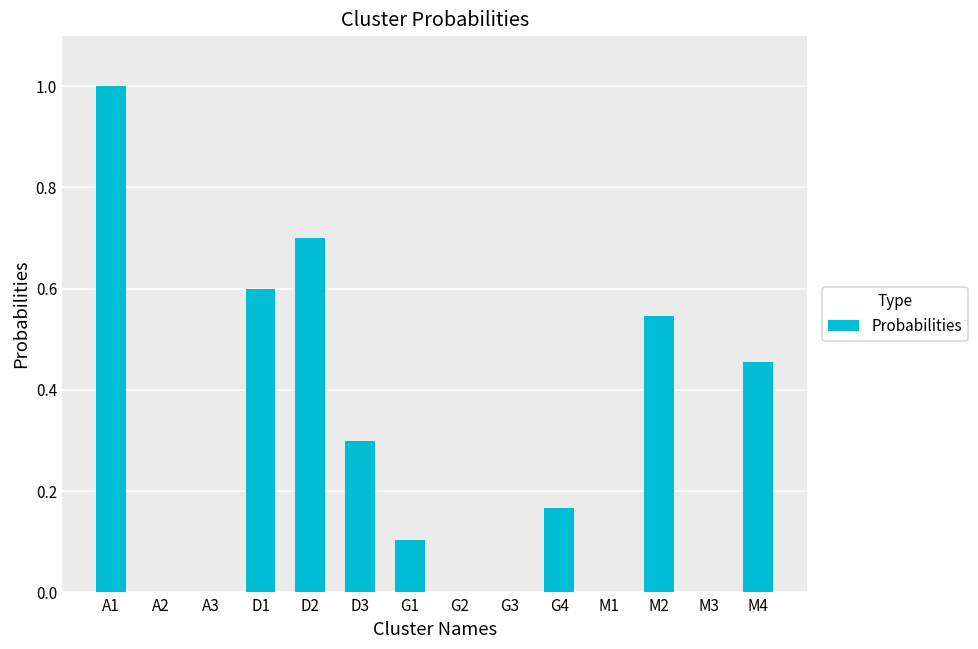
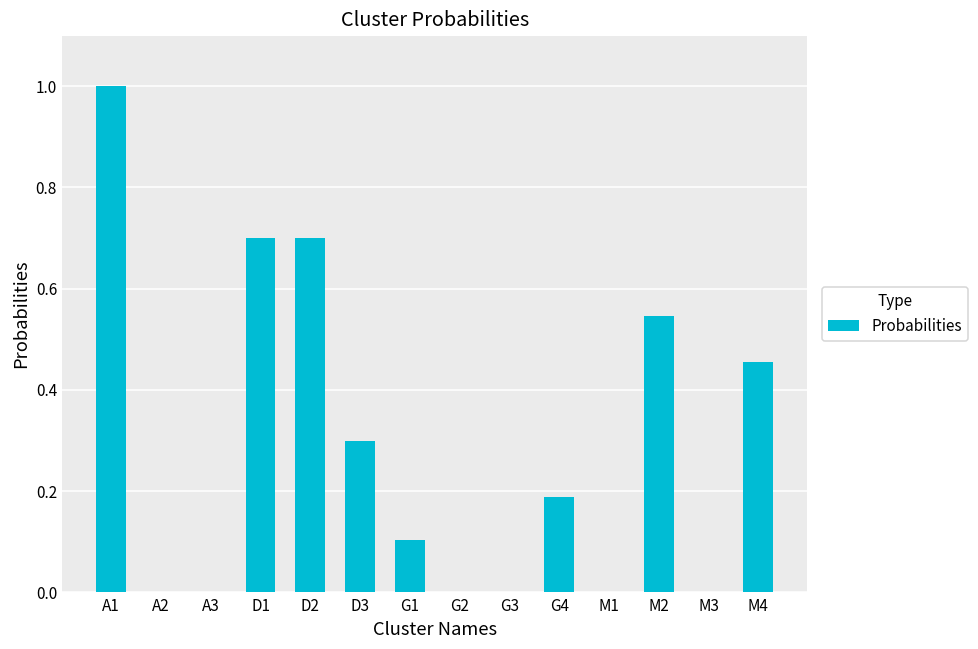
D1: 0.6 -> 0.7
G4: 0.17 -> 0.19
